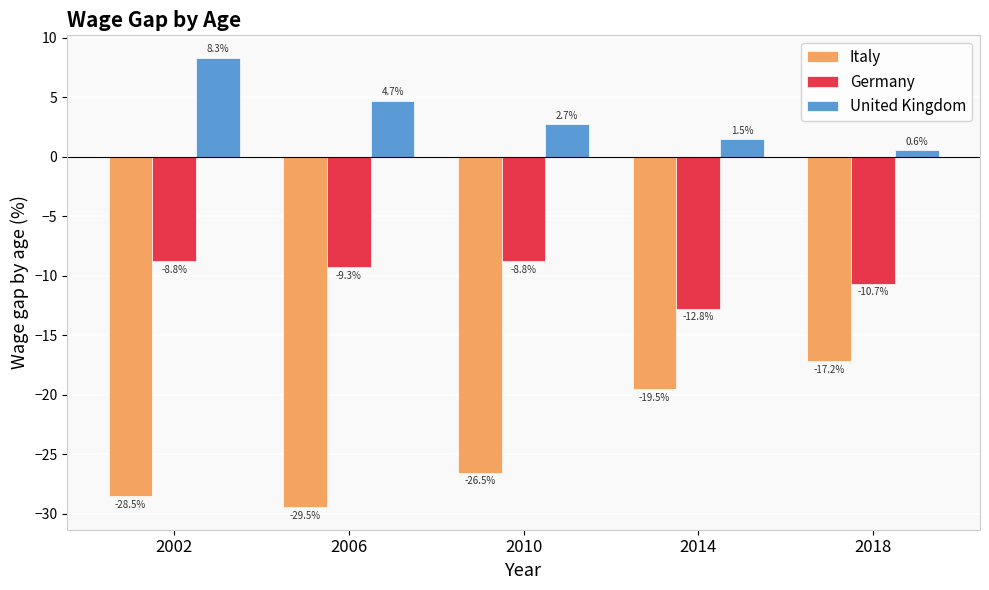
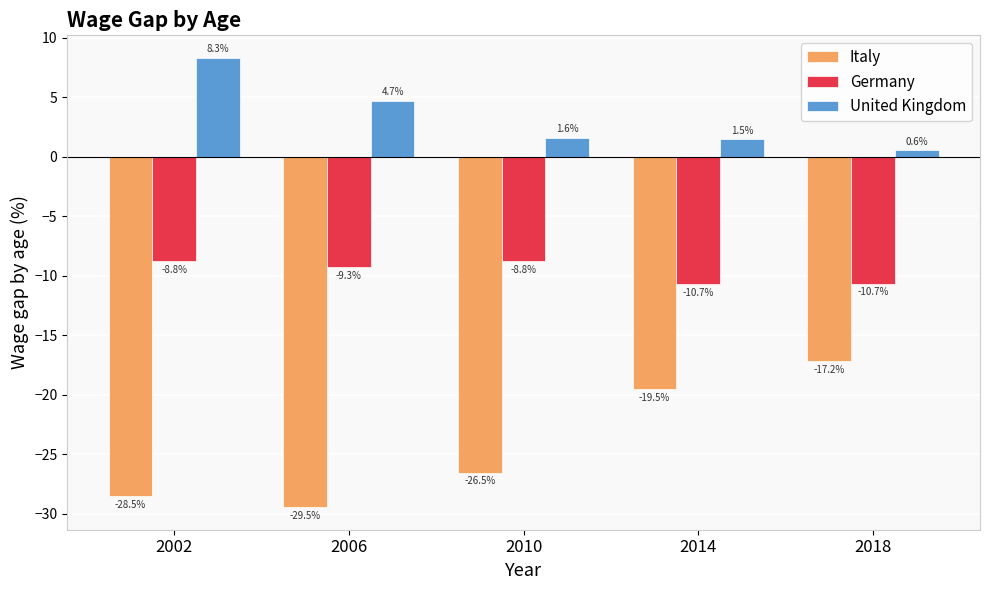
United Kingdom, 2010: 2.7% -> 1.6%
Germany, 2014: -12.8% -> -10.7%
